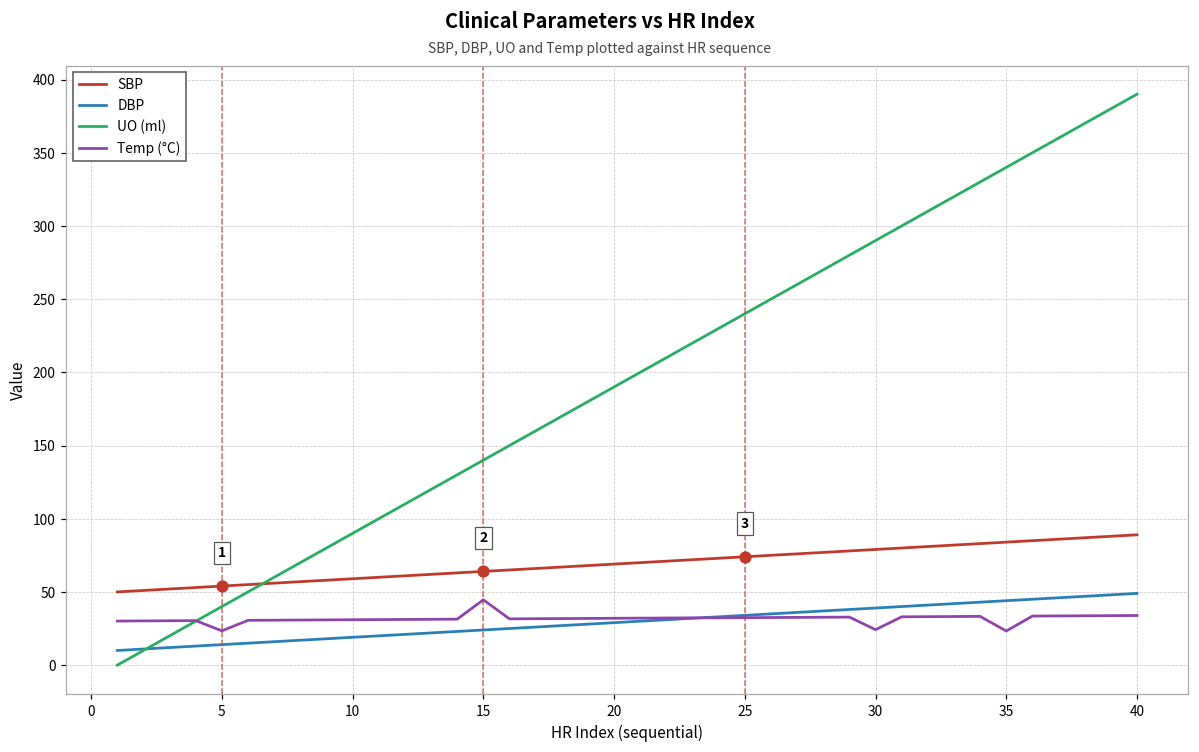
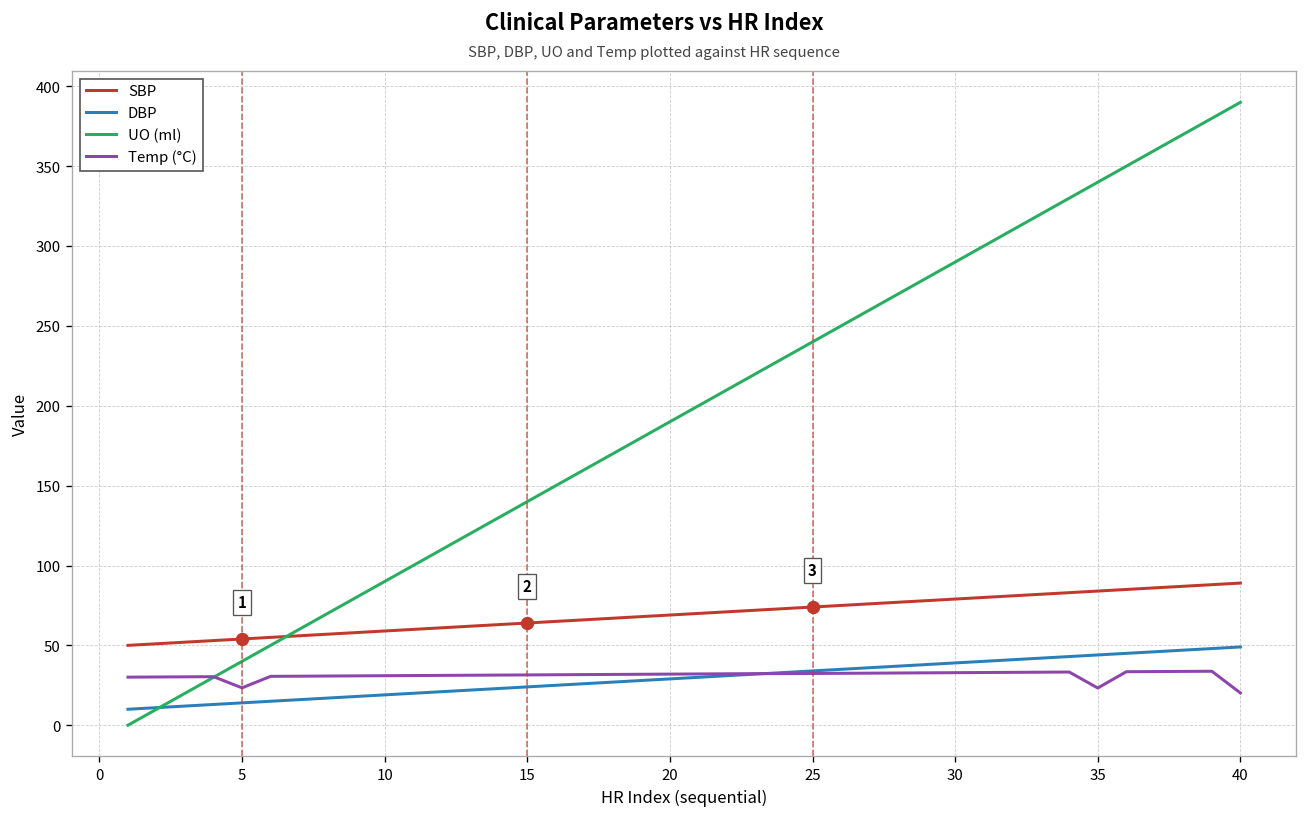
Temp (°C), 15: 45 -> 32
Temp (°C), 30: 24 -> 33
Temp (°C), 40: 34 -> 20
